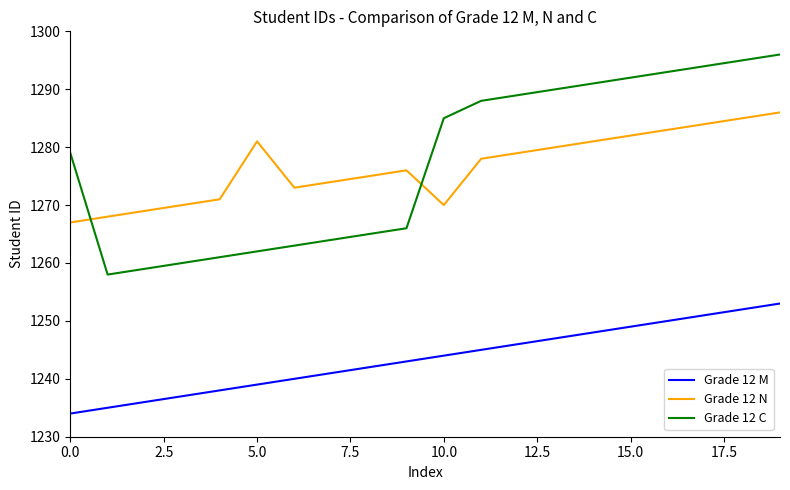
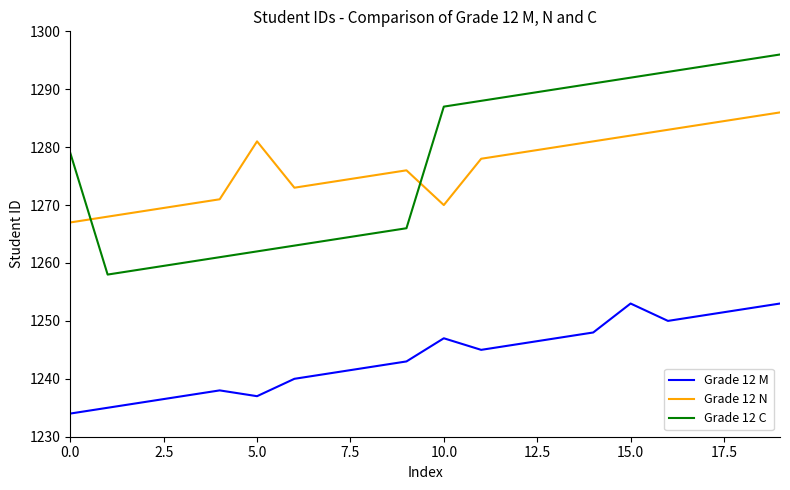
Grade 12 M, 5.0: 1239 -> 1237
Grade 12 M, 10.0: 1244 -> 1247
Grade 12 C, 10.0: 1285 -> 1287
Grade 12 M, 15.0: 1249 -> 1253
